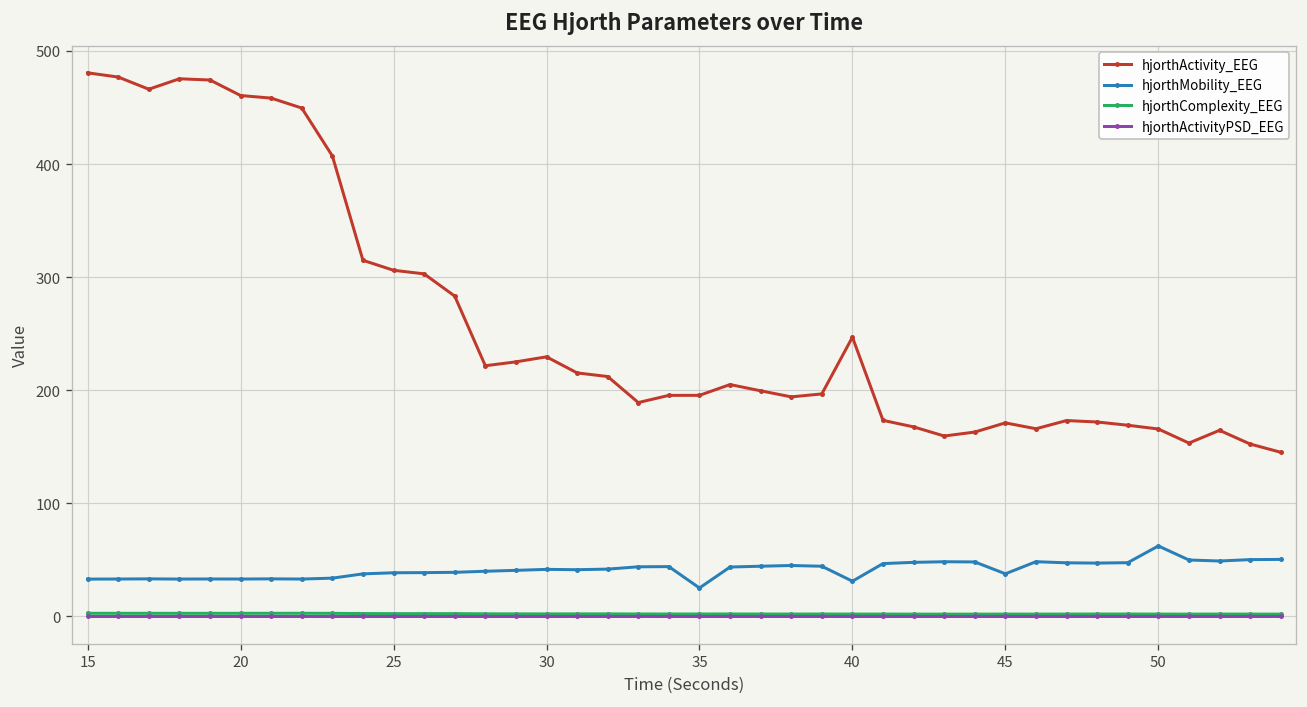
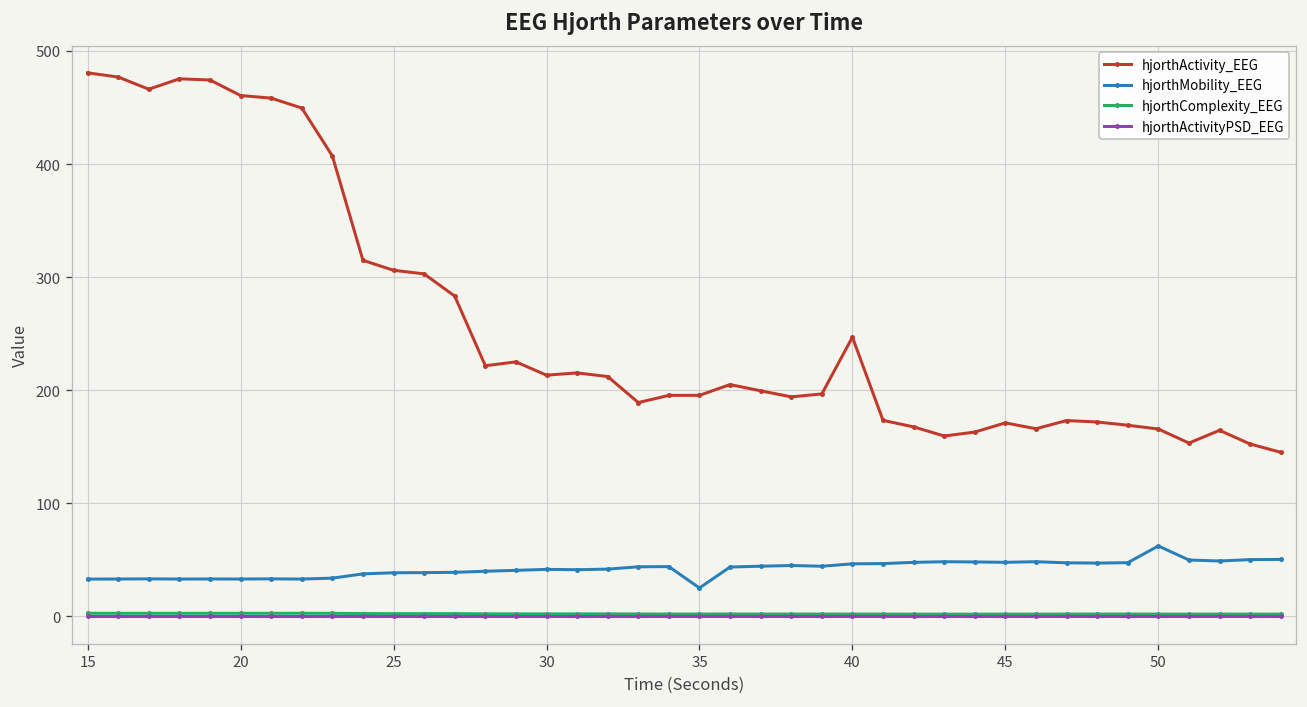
hjorthActivity_EEG, 30: 230 -> 210
hjorthMobility_EEG, 40: 30 -> 50
hjorthMobility_EEG, 45: 40 -> 50
